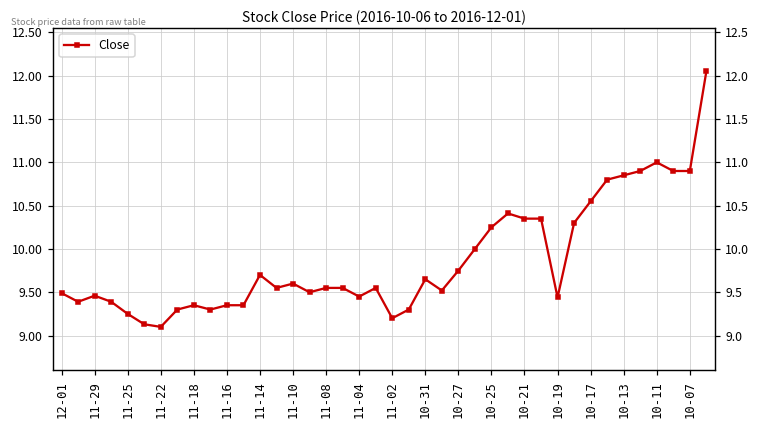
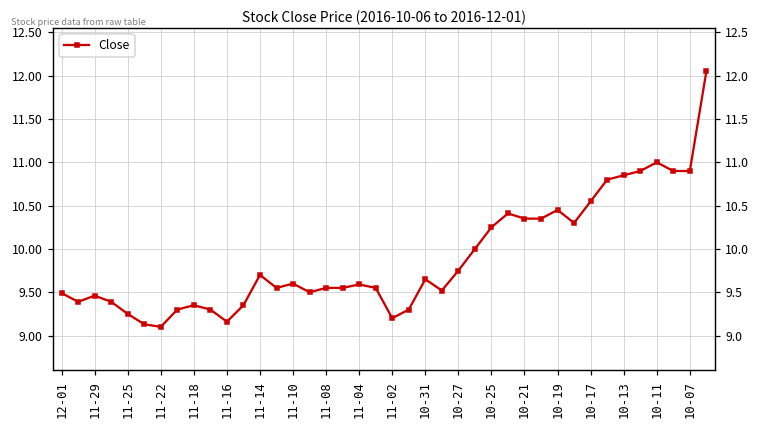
11-16: 9.4 -> 9.2
11-04: 9.5 -> 9.6
10-19: 9.4 -> 10.5
